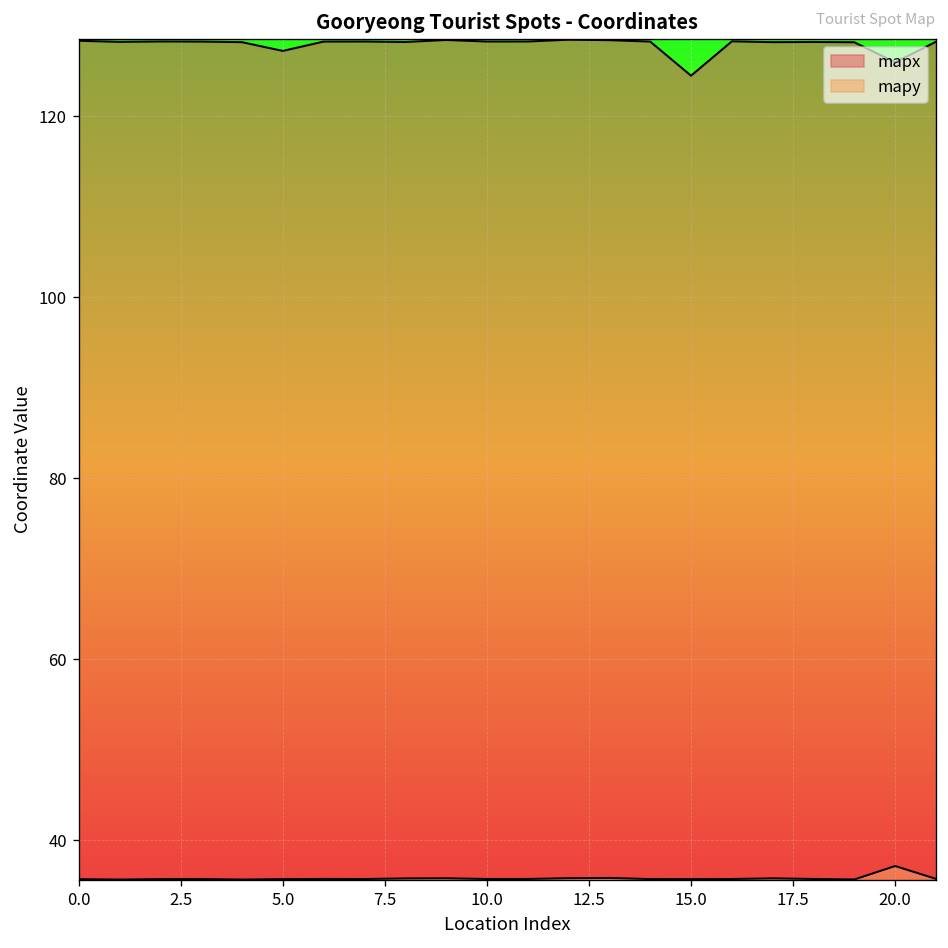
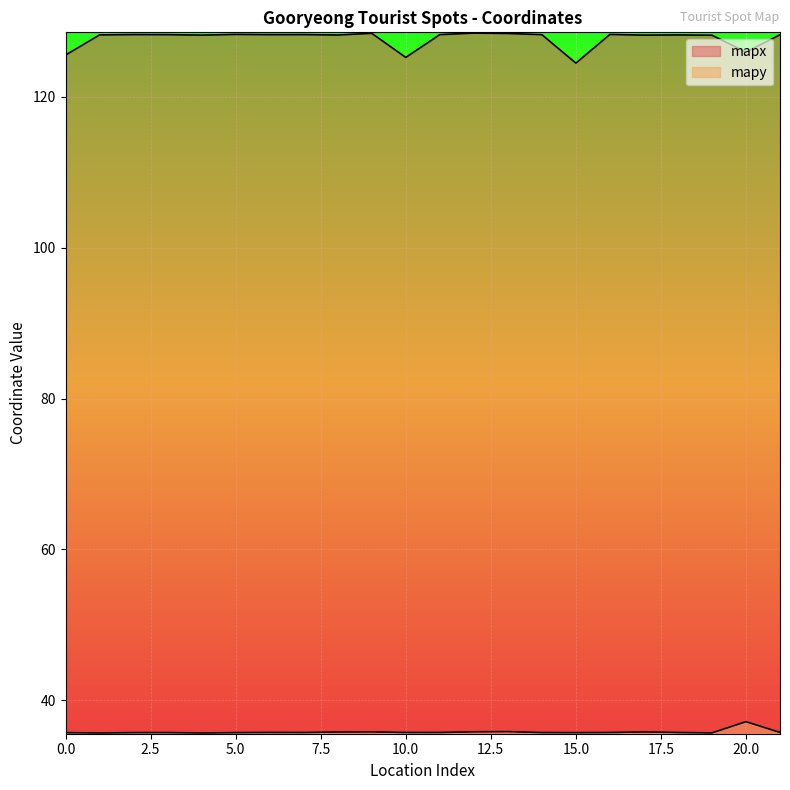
mapx, 0.0: 128 -> 126
mapx, 5.0: 127 -> 128
mapx, 10.0: 128 -> 125
